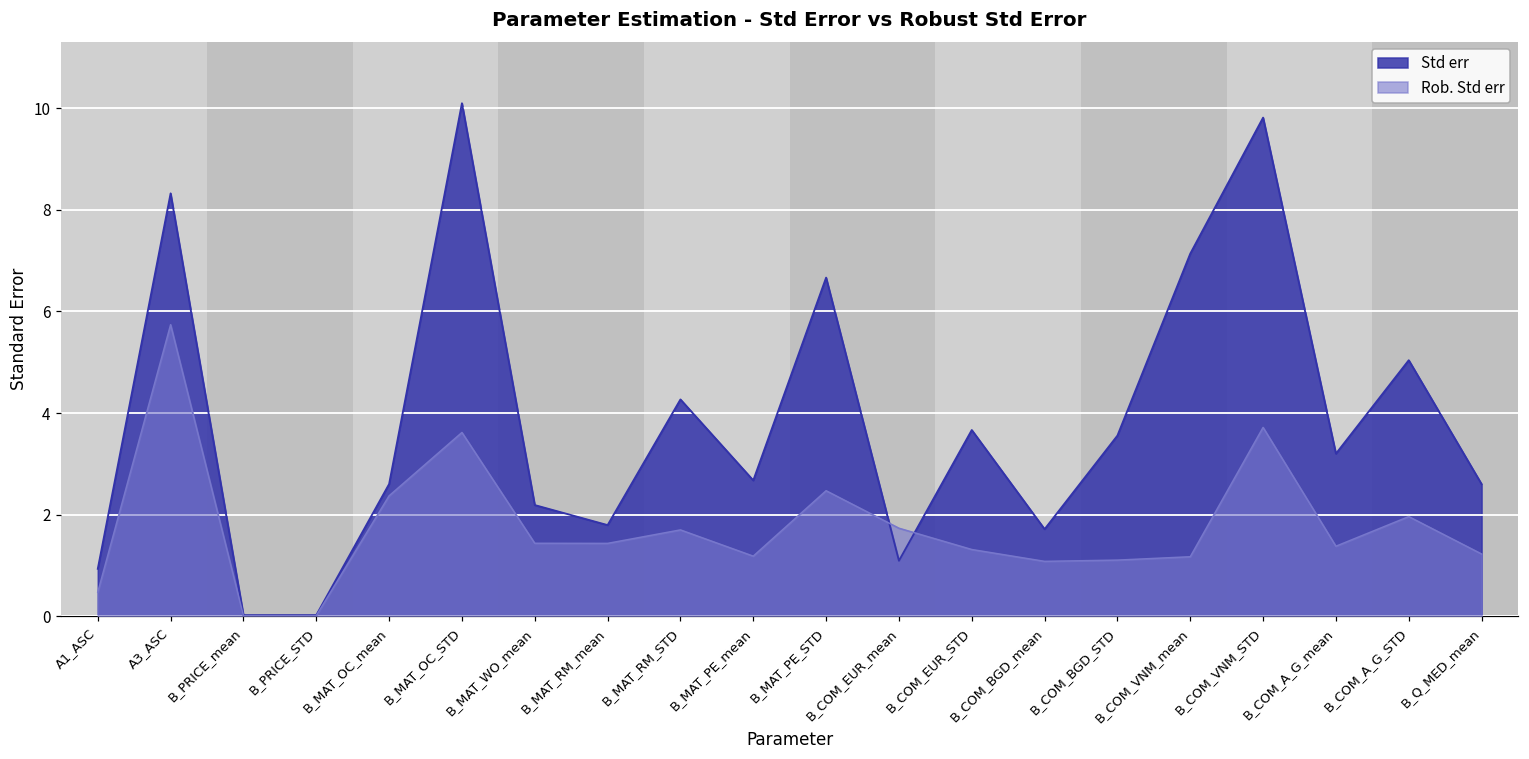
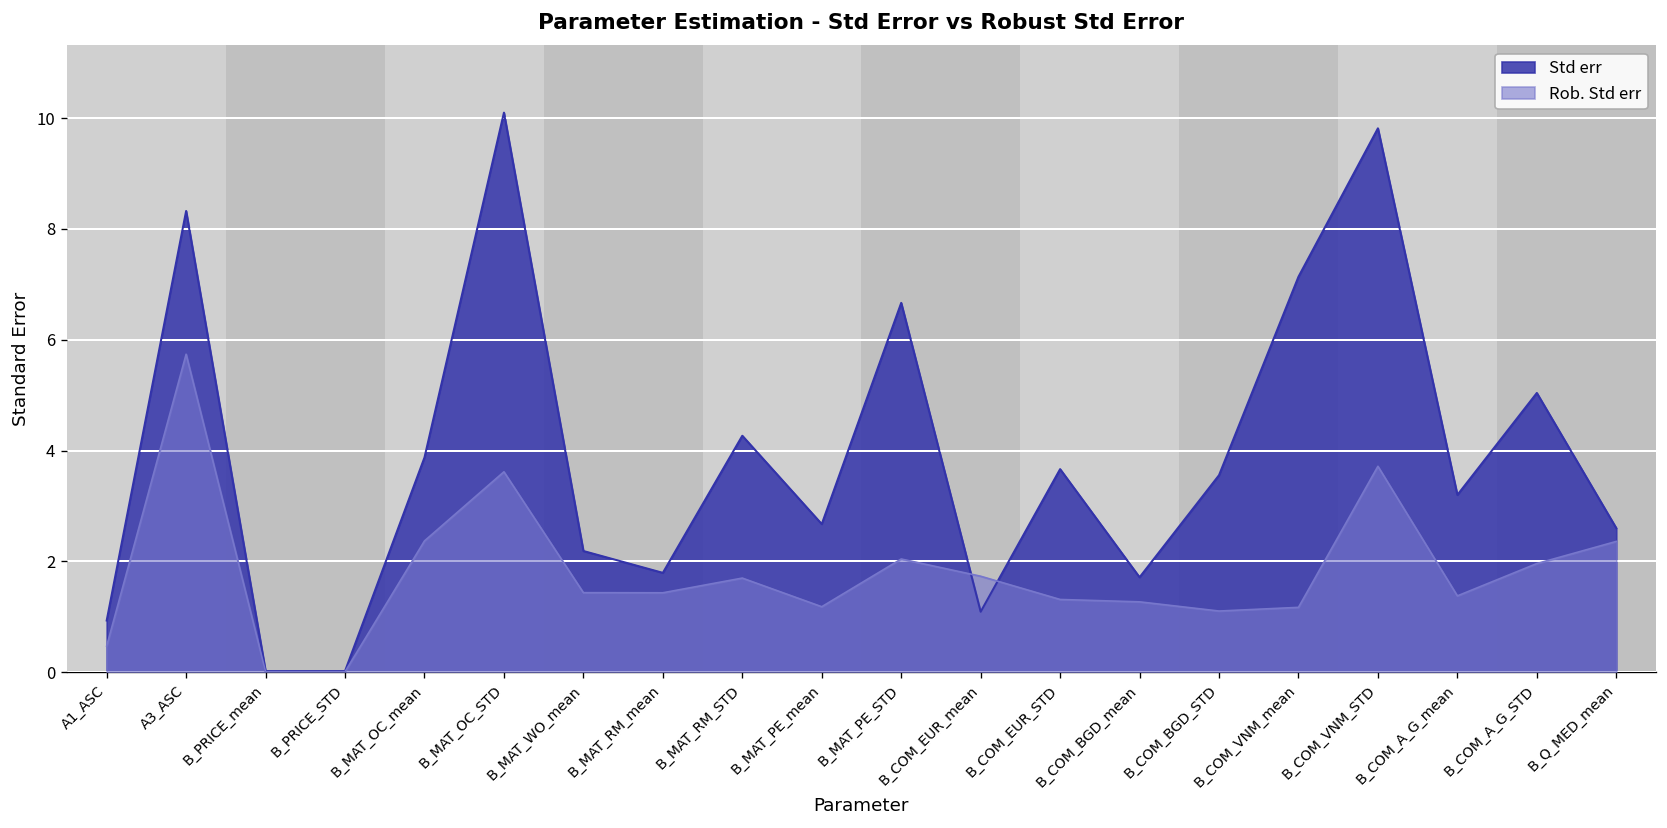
Std err, B_MAT_OC_mean: 2.6 -> 3.9
Rob. Std err, B_MAT_PE_STD: 2.5 -> 2.0
Rob. Std err, B_COM_BGD_mean: 1.1 -> 1.3
Rob. Std err, B_Q_MED_mean: 1.2 -> 2.4
